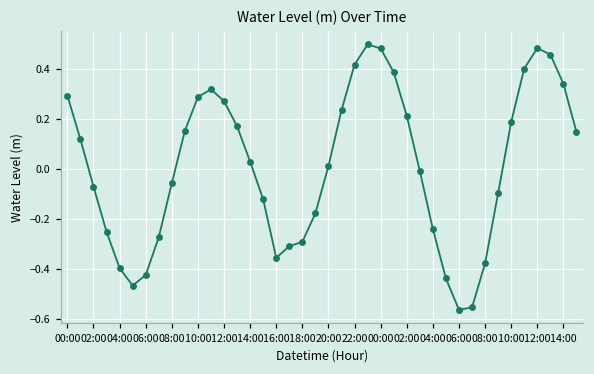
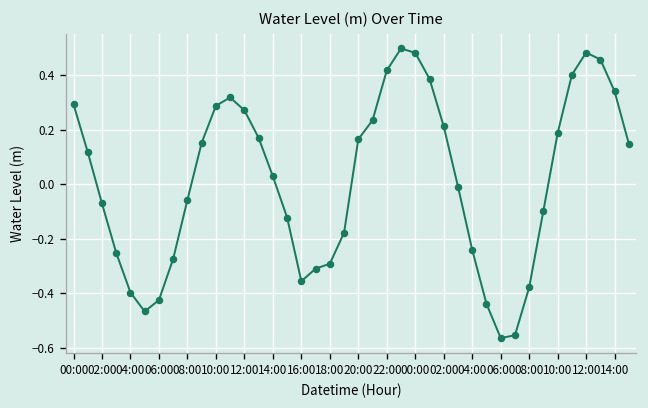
20:00: 0.01 -> 0.16
